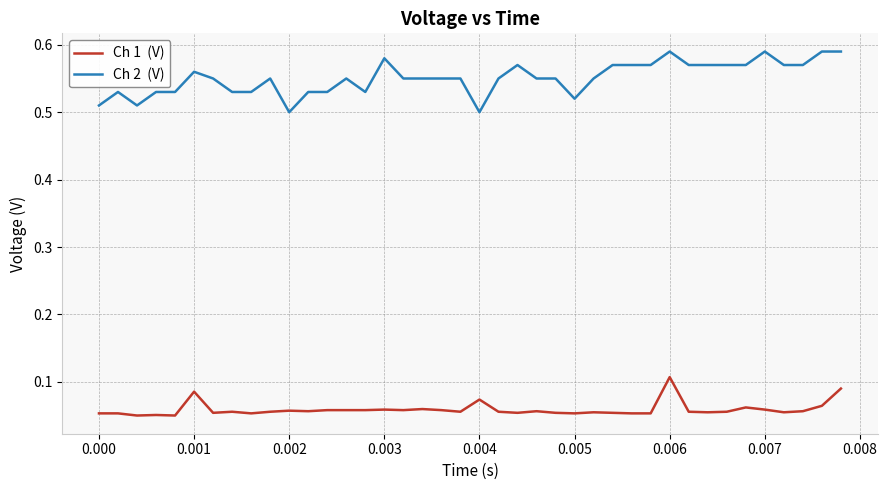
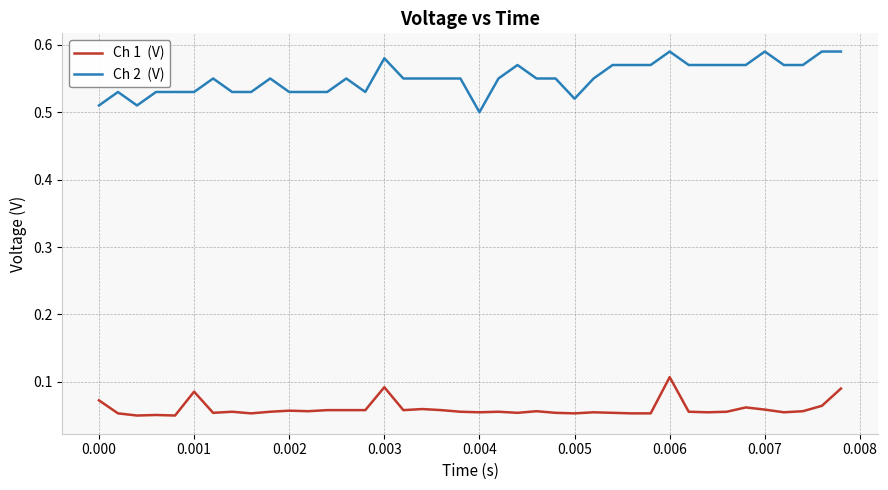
Ch 1 (V), 0.000: 0.05 -> 0.07
Ch 2 (V), 0.001: 0.56 -> 0.53
Ch 2 (V), 0.002: 0.50 -> 0.53
Ch 1 (V), 0.003: 0.06 -> 0.09
Ch 1 (V), 0.004: 0.07 -> 0.05
